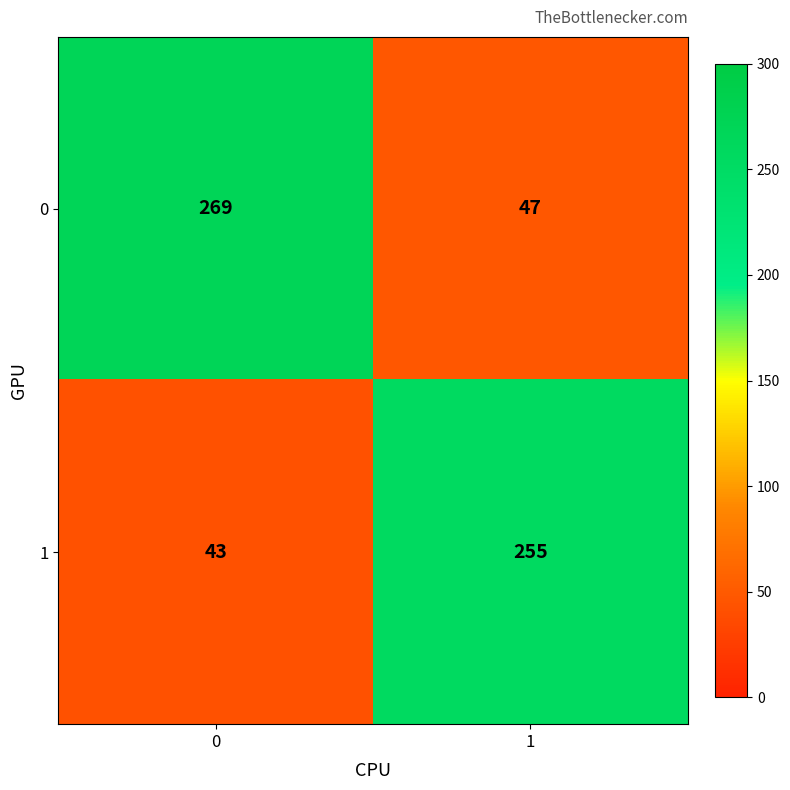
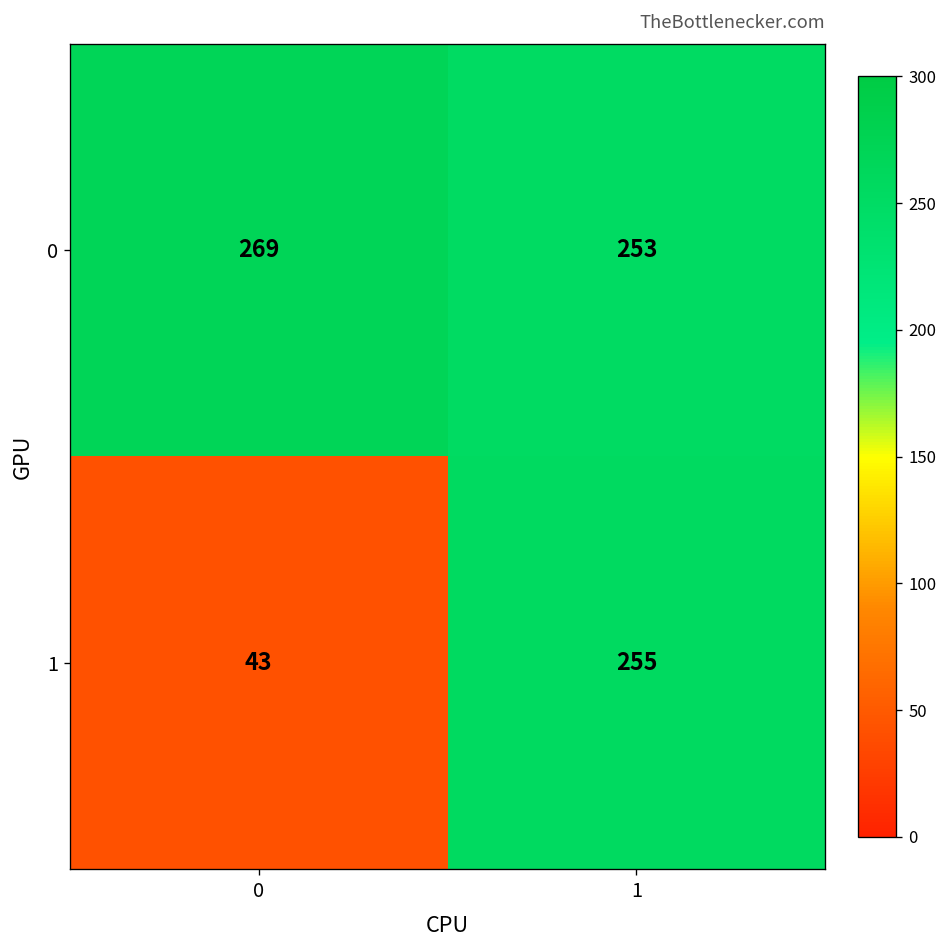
0, 1: 47 -> 253
